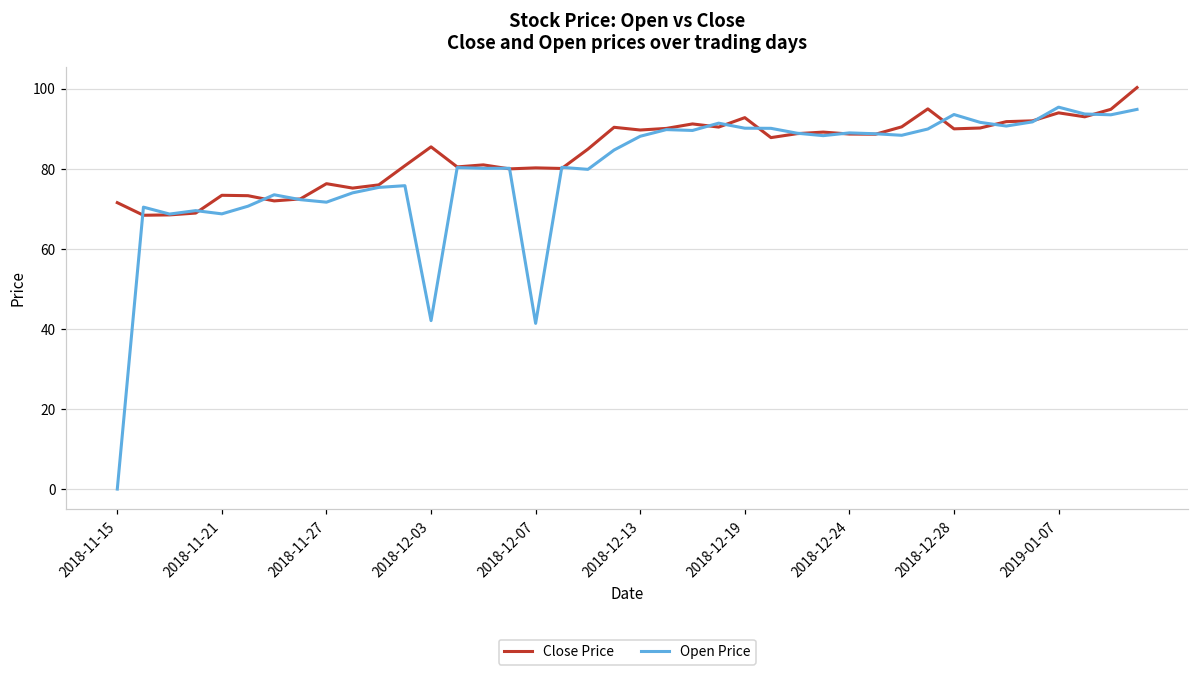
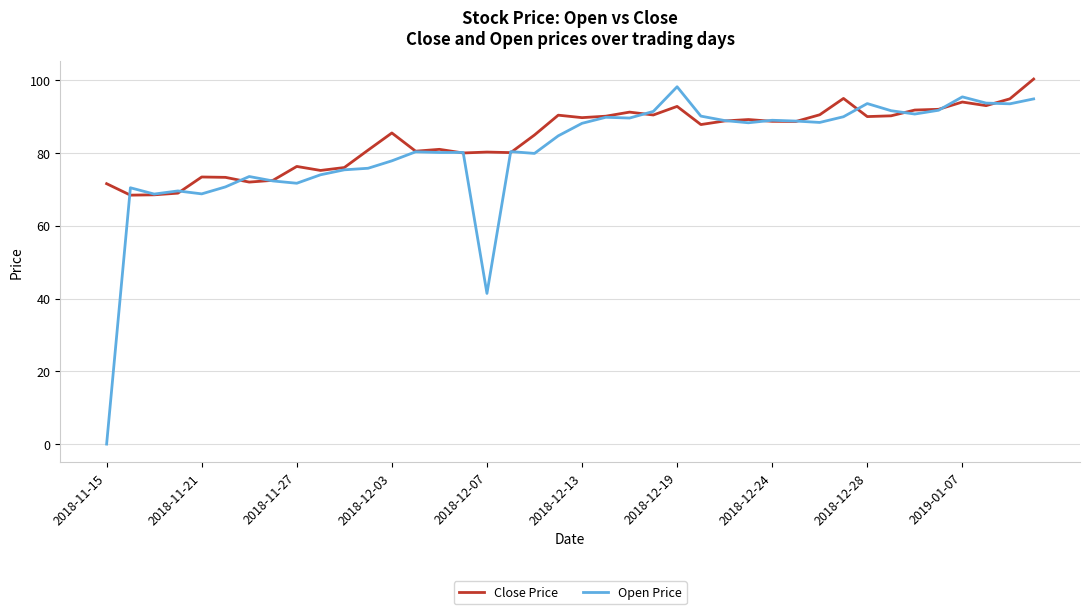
Open Price, 2018-12-03: 42 -> 78
Open Price, 2018-12-19: 90 -> 98
